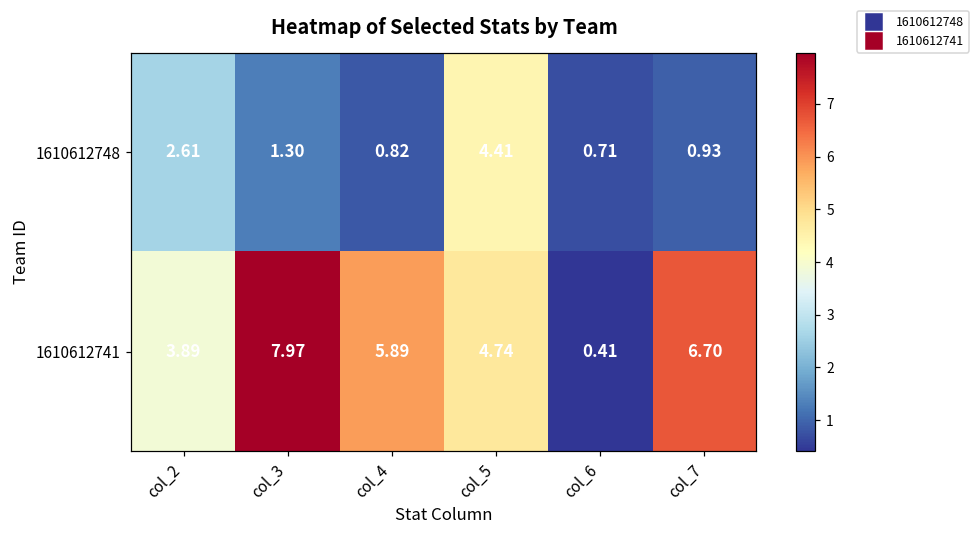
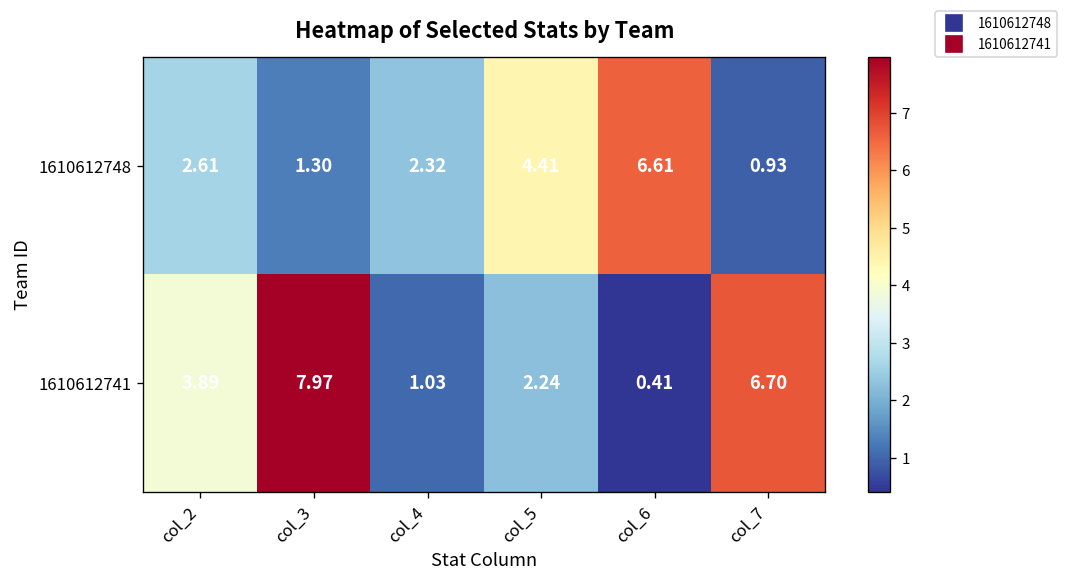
1610612748, col_4: 0.82 -> 2.32
1610612748, col_6: 0.71 -> 6.61
1610612741, col_4: 5.89 -> 1.03
1610612741, col_5: 4.74 -> 2.24
